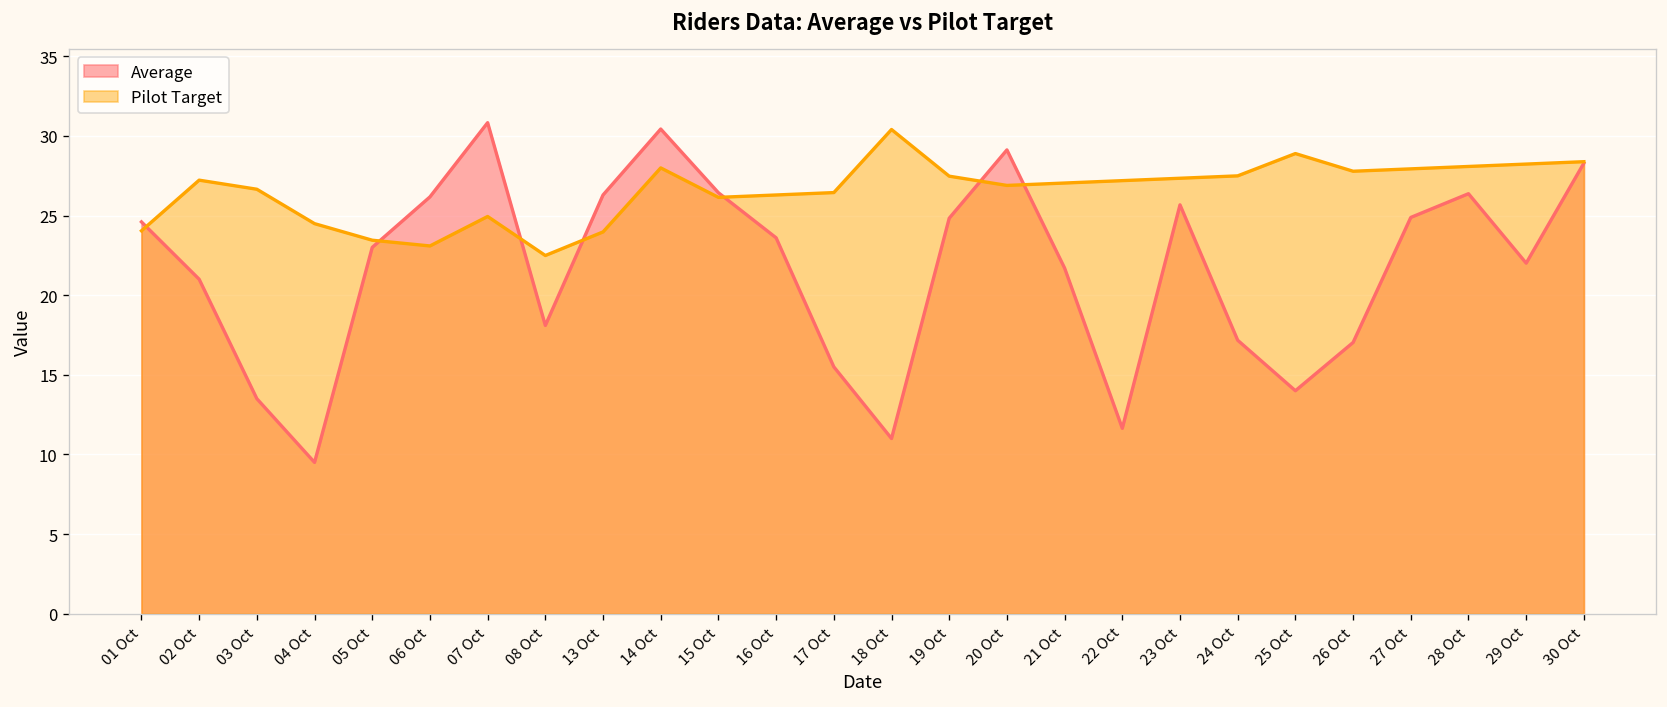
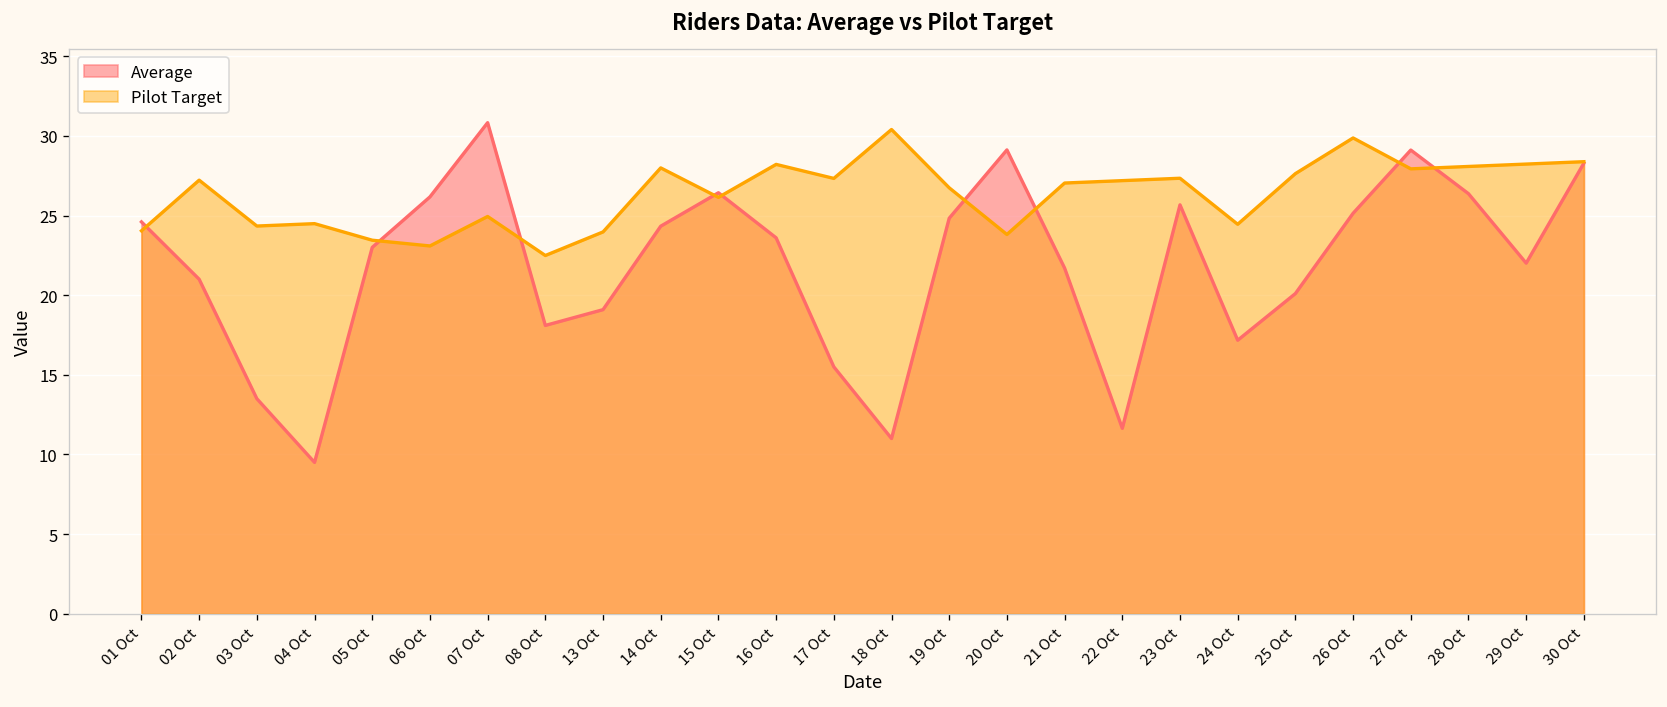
Pilot Target, 03 Oct: 26.7 -> 24.3
Average, 13 Oct: 26.3 -> 19.1
Average, 14 Oct: 30.4 -> 24.3
Pilot Target, 16 Oct: 26.3 -> 28.2
Pilot Target, 17 Oct: 26.4 -> 27.3
Pilot Target, 19 Oct: 27.5 -> 26.7
Pilot Target, 20 Oct: 26.9 -> 23.8
Pilot Target, 24 Oct: 27.5 -> 24.5
Average, 25 Oct: 14.0 -> 20.1
Pilot Target, 25 Oct: 28.9 -> 27.6
Average, 26 Oct: 17.0 -> 25.1
Pilot Target, 26 Oct: 27.8 -> 29.9
Average, 27 Oct: 24.9 -> 29.1
